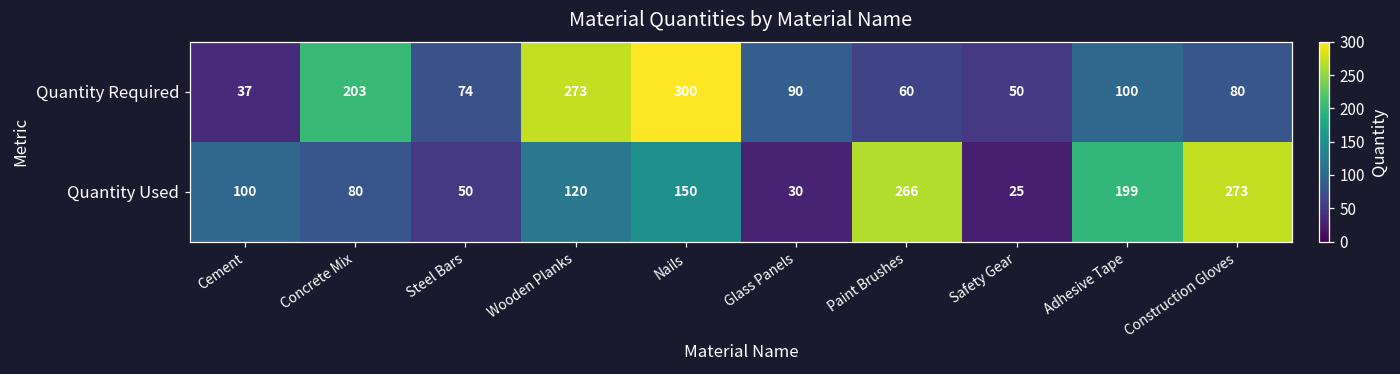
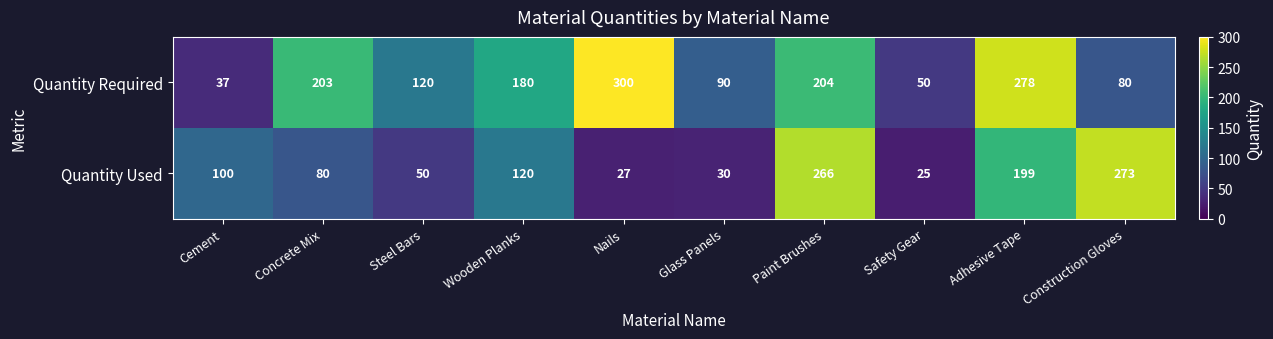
Quantity Required, Steel Bars: 74 -> 120
Quantity Required, Wooden Planks: 273 -> 180
Quantity Required, Paint Brushes: 60 -> 204
Quantity Required, Adhesive Tape: 100 -> 278
Quantity Used, Nails: 150 -> 27
